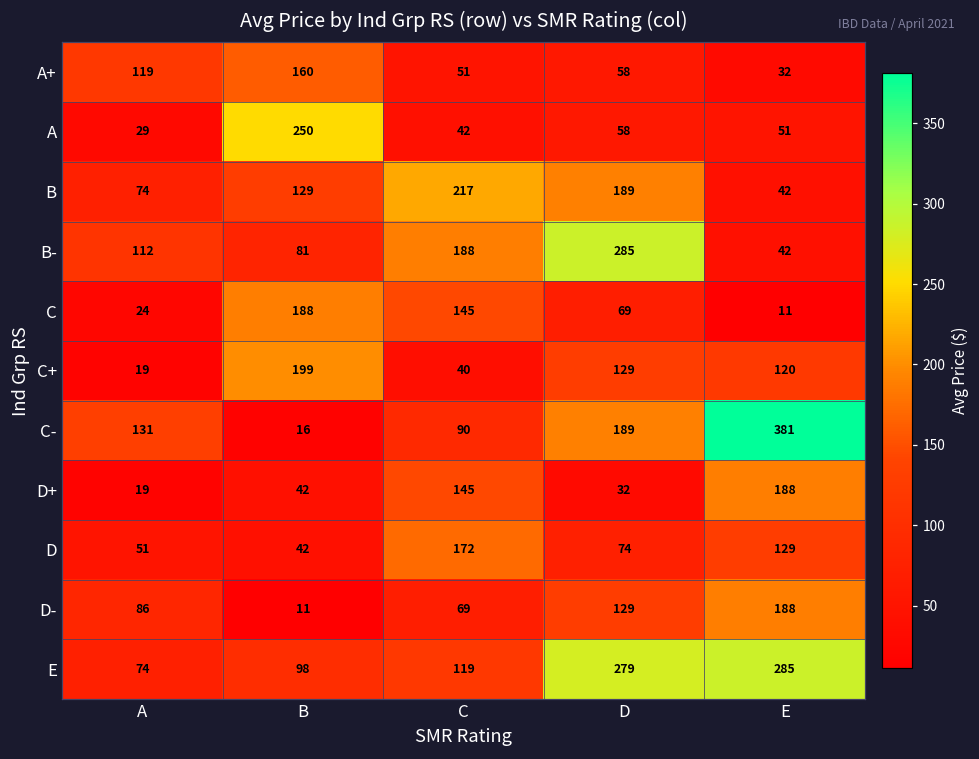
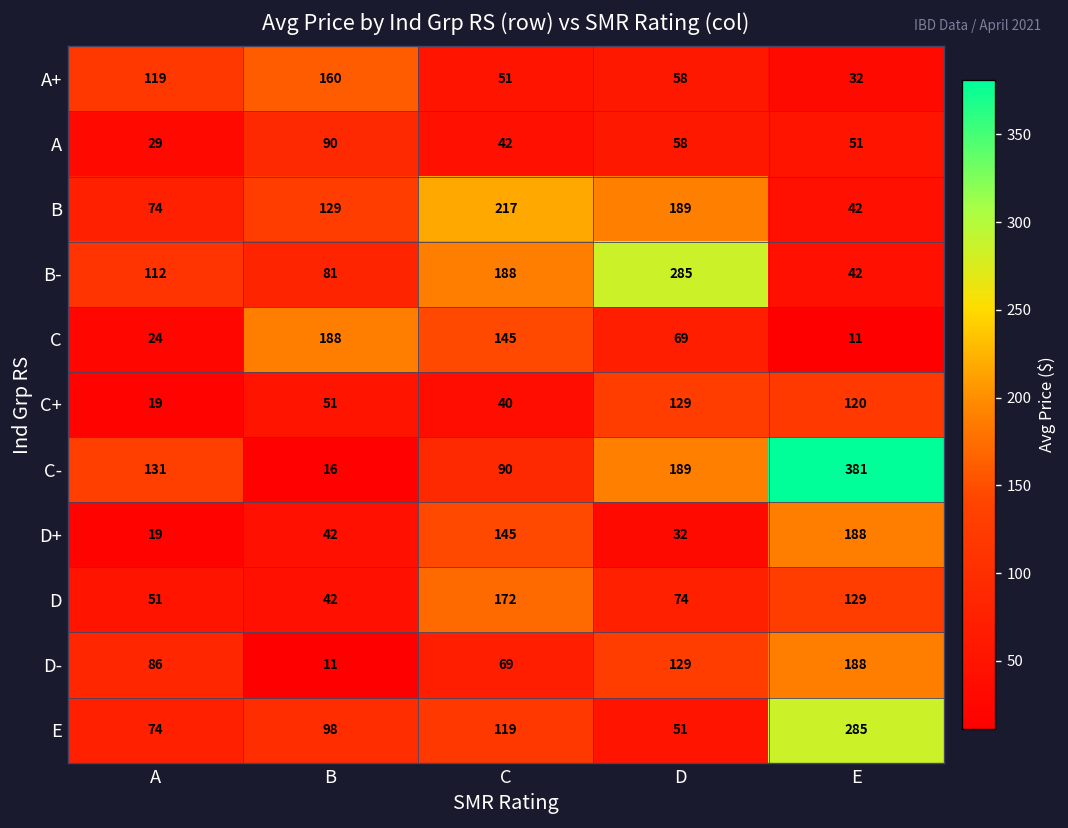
A, B: 250 -> 90
C+, B: 199 -> 51
E, D: 279 -> 51
